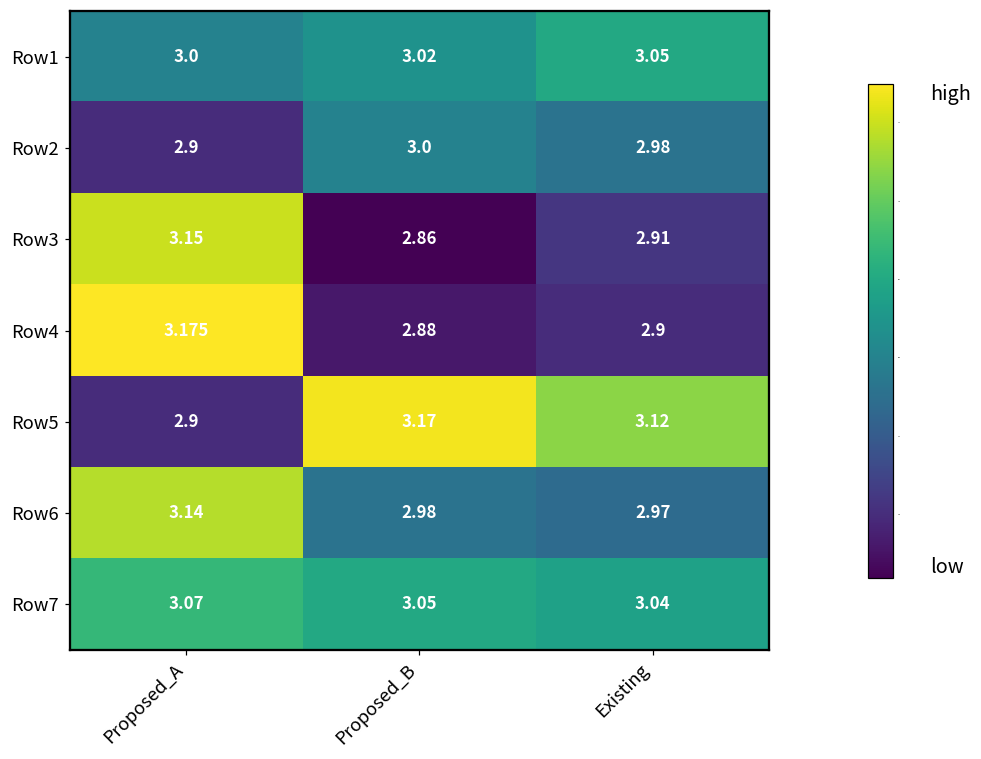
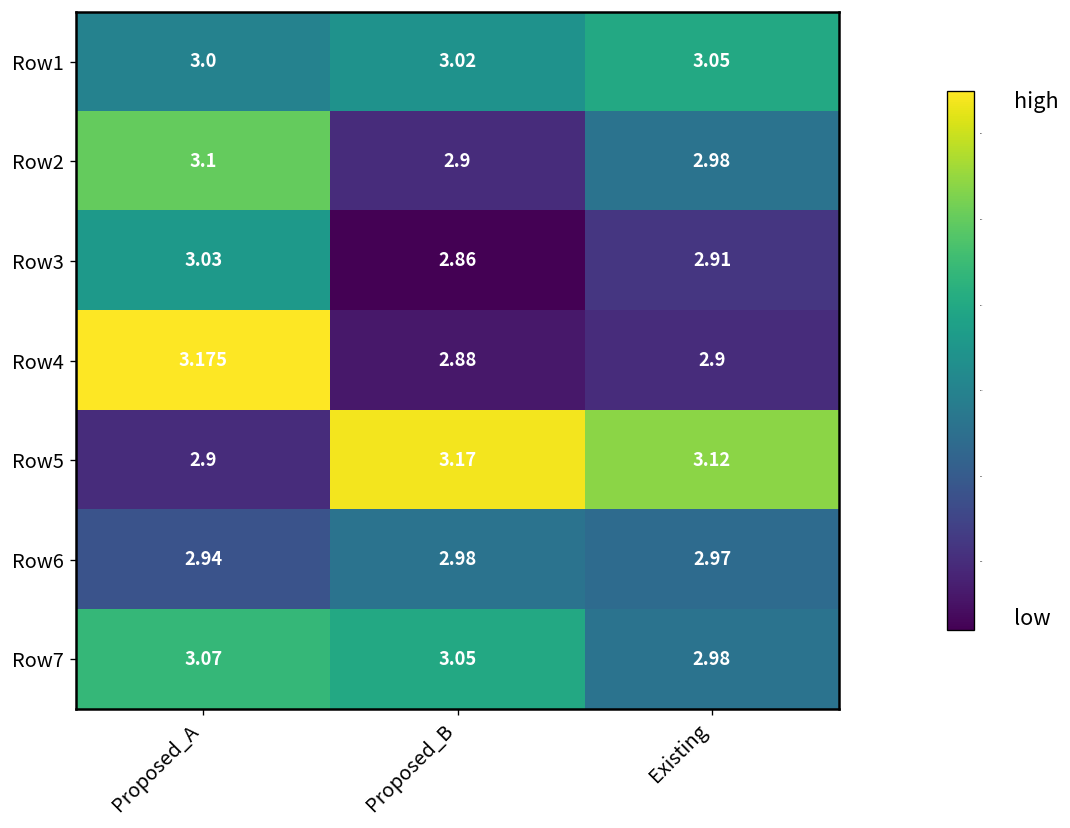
Row2, Proposed_A: 2.9 -> 3.1
Row2, Proposed_B: 3.0 -> 2.9
Row3, Proposed_A: 3.15 -> 3.03
Row6, Proposed_A: 3.14 -> 2.94
Row7, Existing: 3.04 -> 2.98
